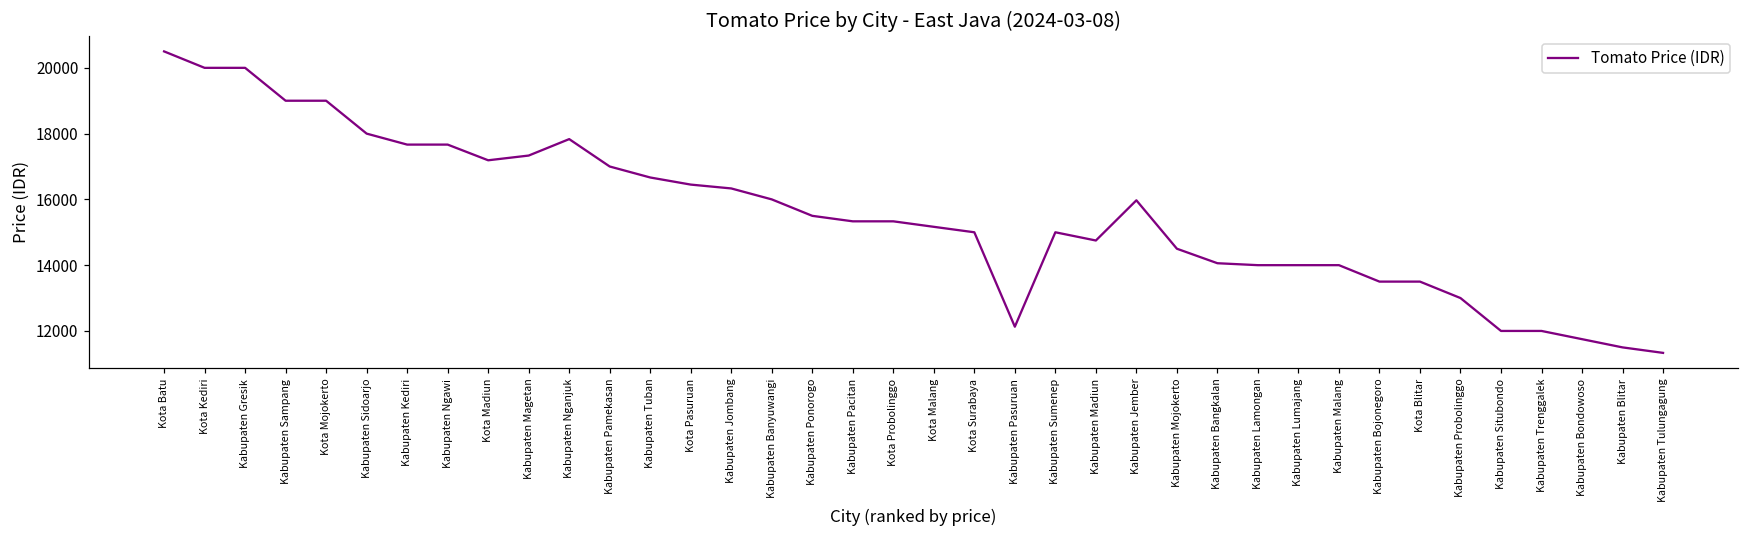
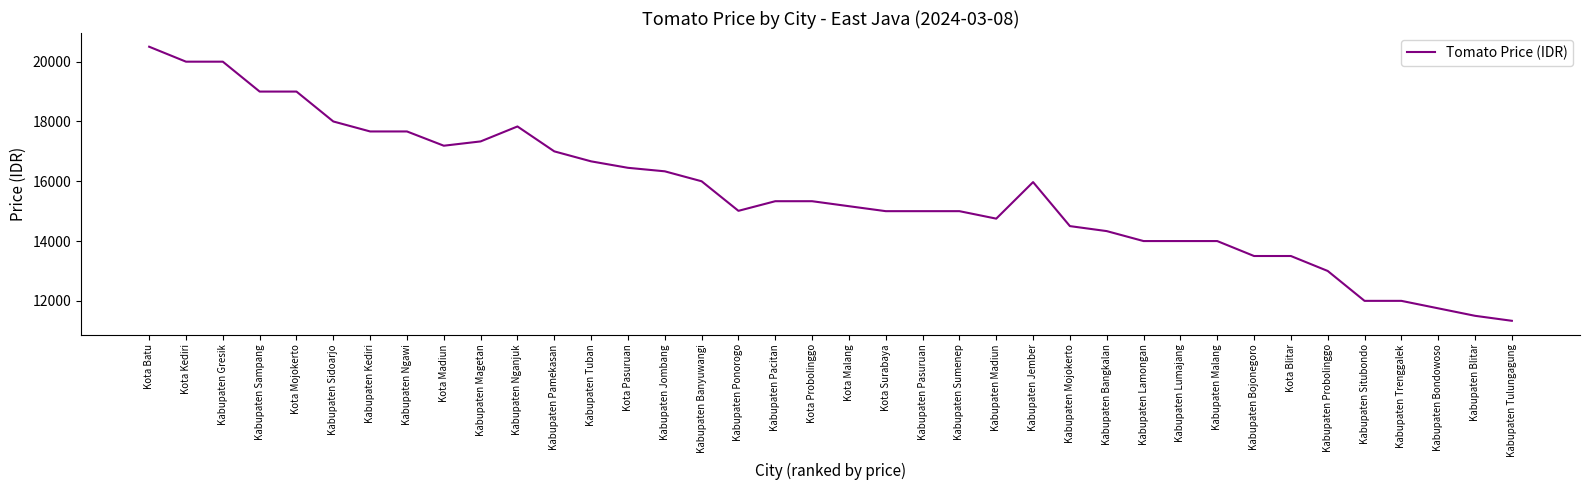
Kabupaten Ponorogo: 15500 -> 15000
Kabupaten Pasuruan: 12100 -> 15000
Kabupaten Bangkalan: 14100 -> 14300
